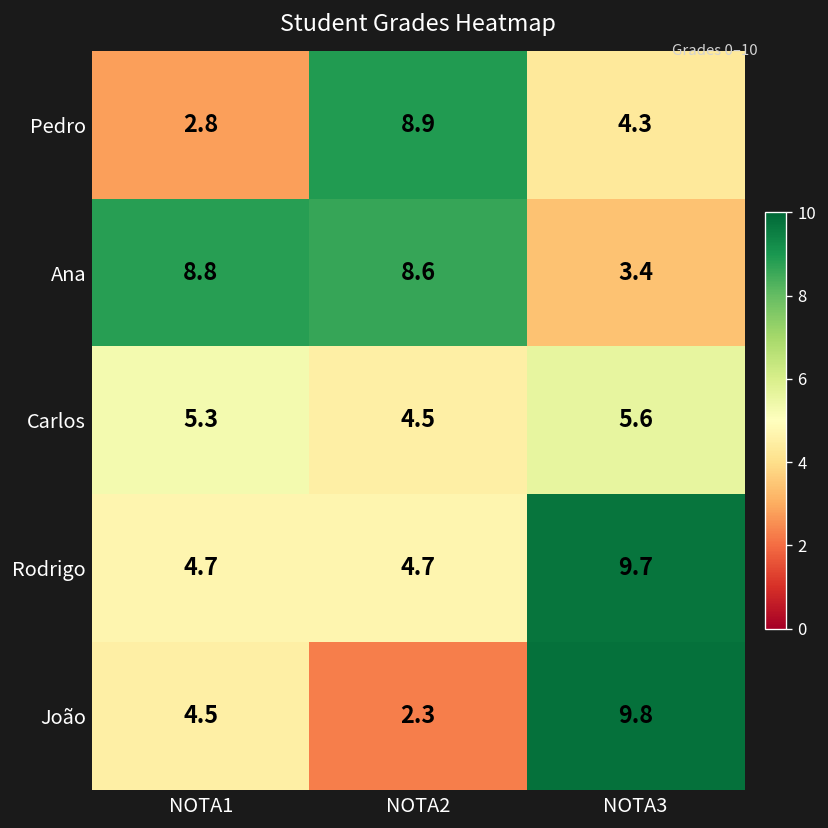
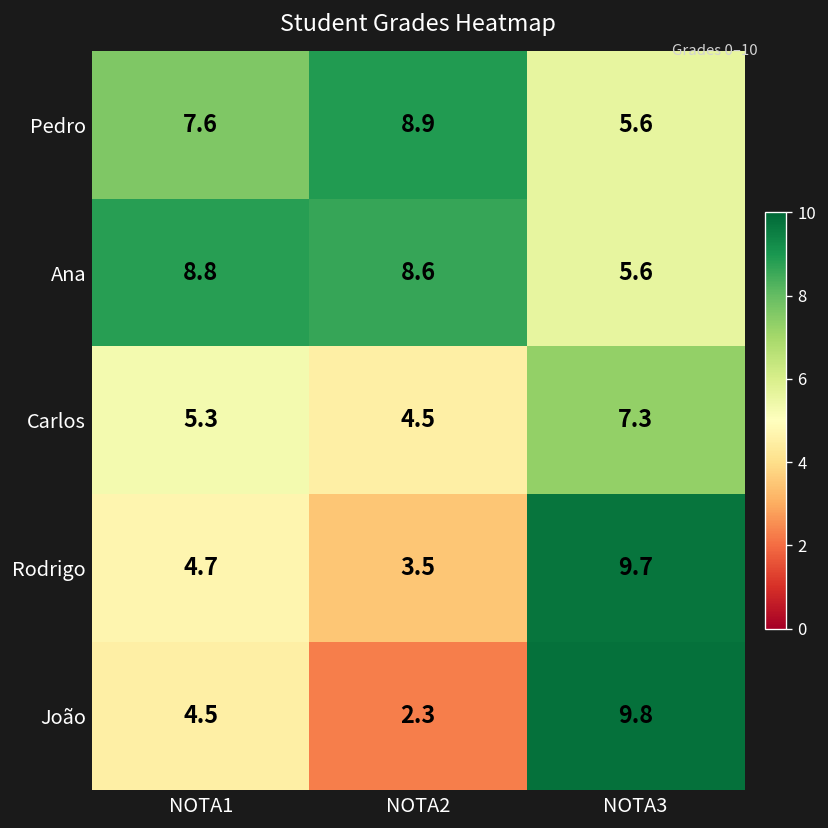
Pedro, NOTA1: 2.8 -> 7.6
Pedro, NOTA3: 4.3 -> 5.6
Ana, NOTA3: 3.4 -> 5.6
Carlos, NOTA3: 5.6 -> 7.3
Rodrigo, NOTA2: 4.7 -> 3.5
